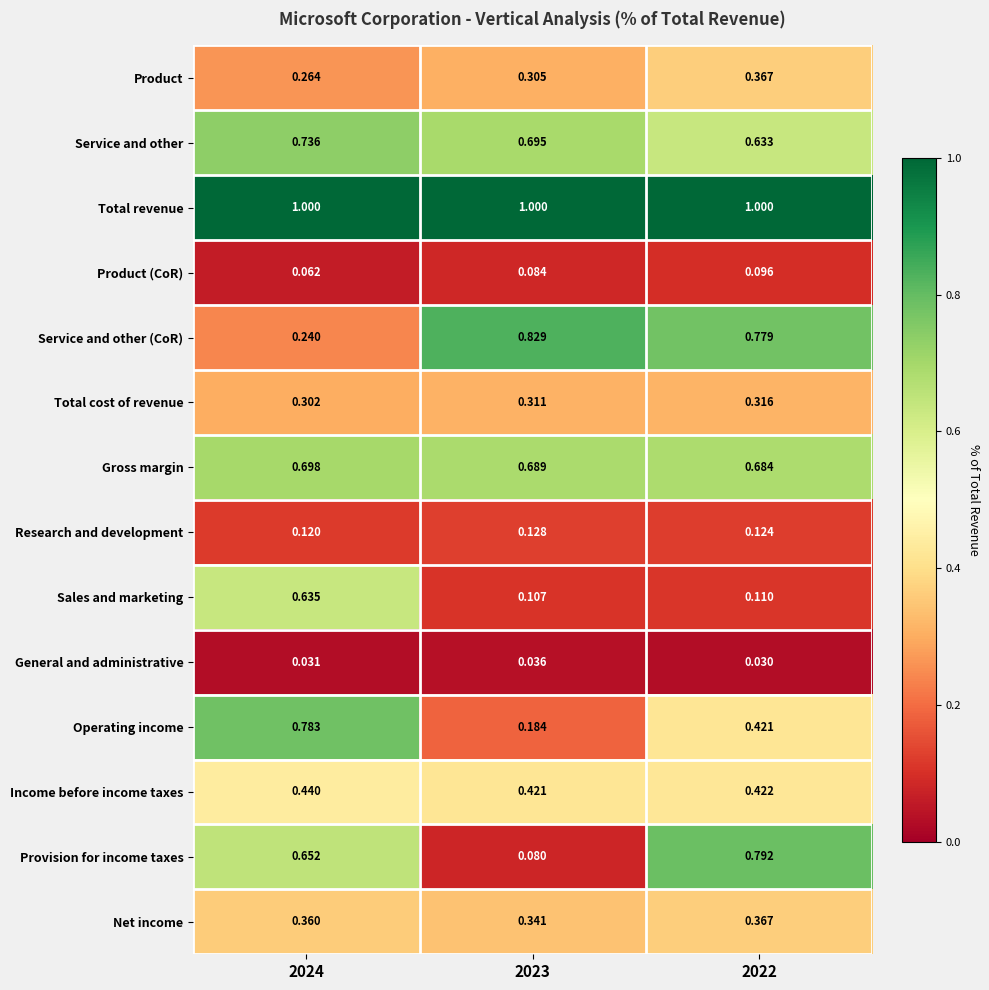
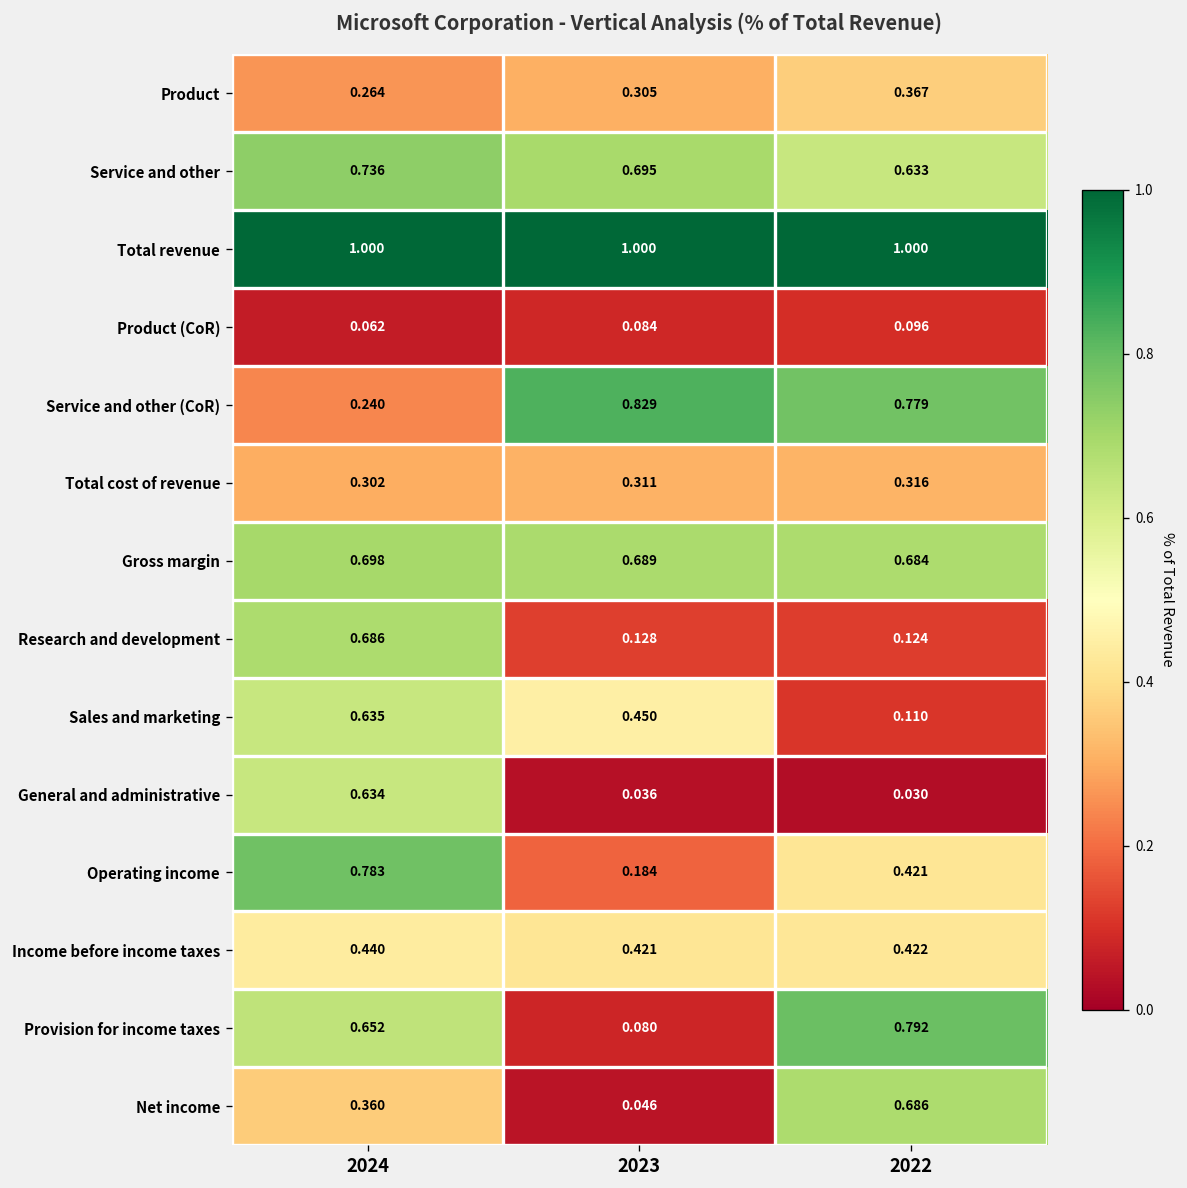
Research and development, 2024: 0.120 -> 0.686
Sales and marketing, 2023: 0.107 -> 0.450
General and administrative, 2024: 0.031 -> 0.634
Net income, 2023: 0.341 -> 0.046
Net income, 2022: 0.367 -> 0.686
